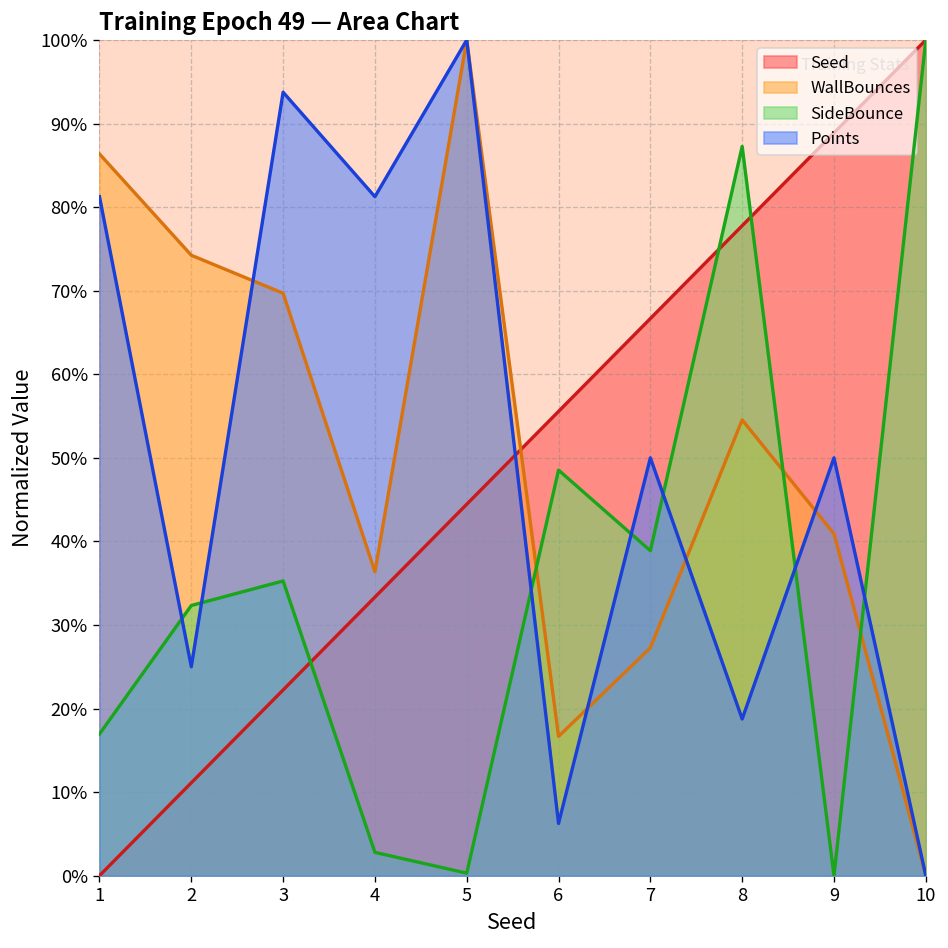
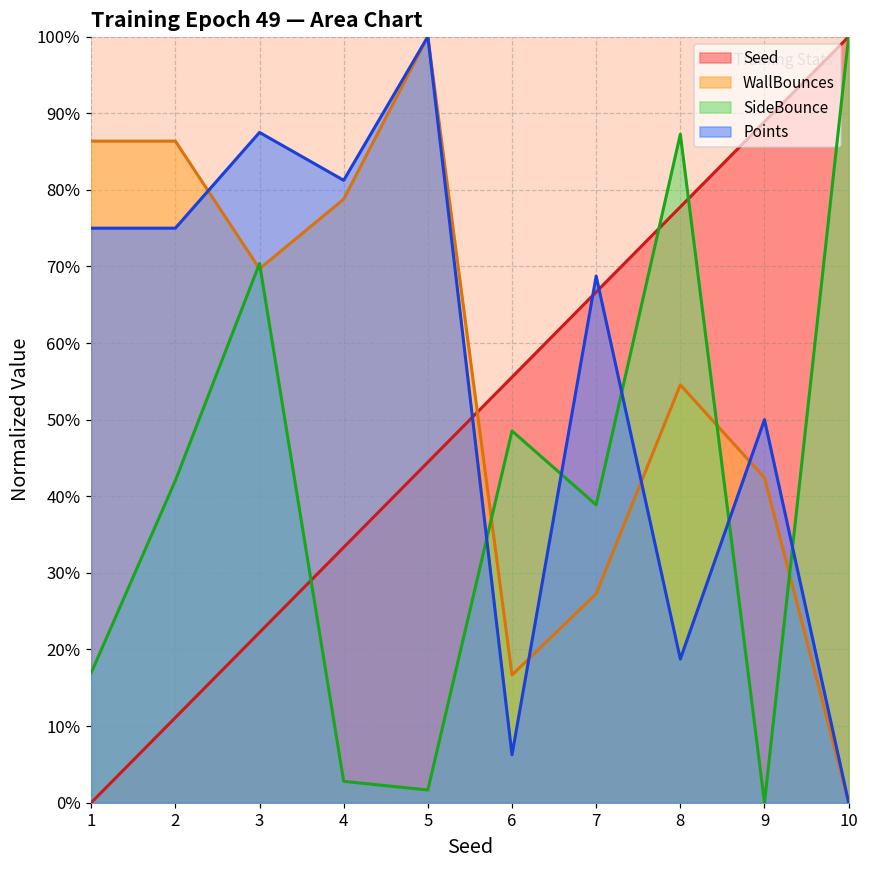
Points, 1: 81% -> 75%
WallBounces, 2: 74% -> 86%
SideBounce, 2: 32% -> 42%
Points, 2: 25% -> 75%
SideBounce, 3: 35% -> 70%
Points, 3: 94% -> 88%
WallBounces, 4: 36% -> 79%
SideBounce, 5: 0% -> 2%
Points, 7: 50% -> 69%
WallBounces, 9: 41% -> 42%
